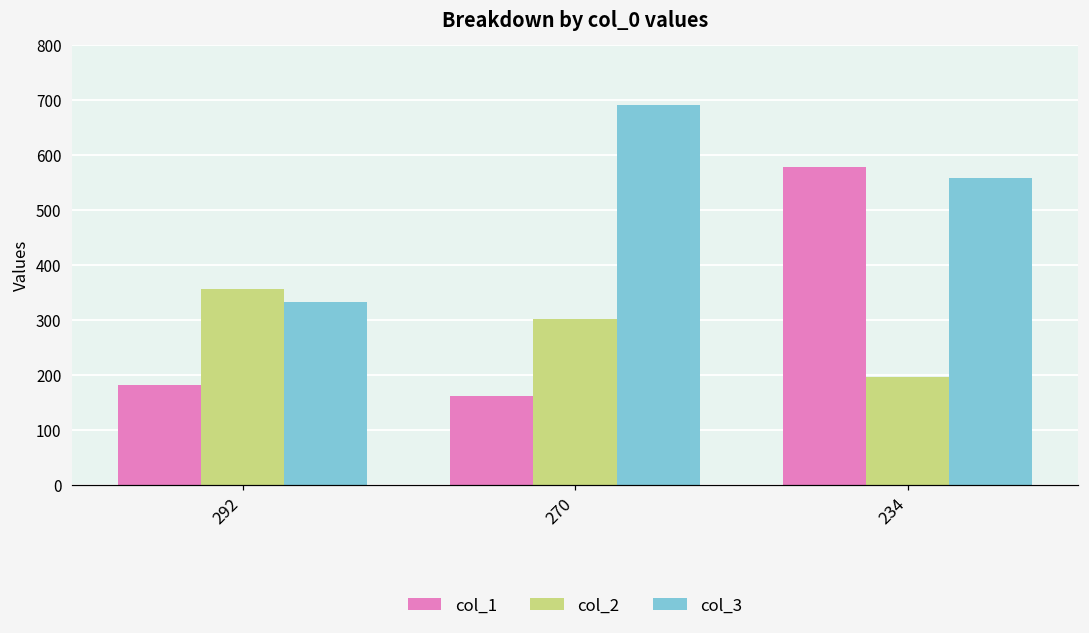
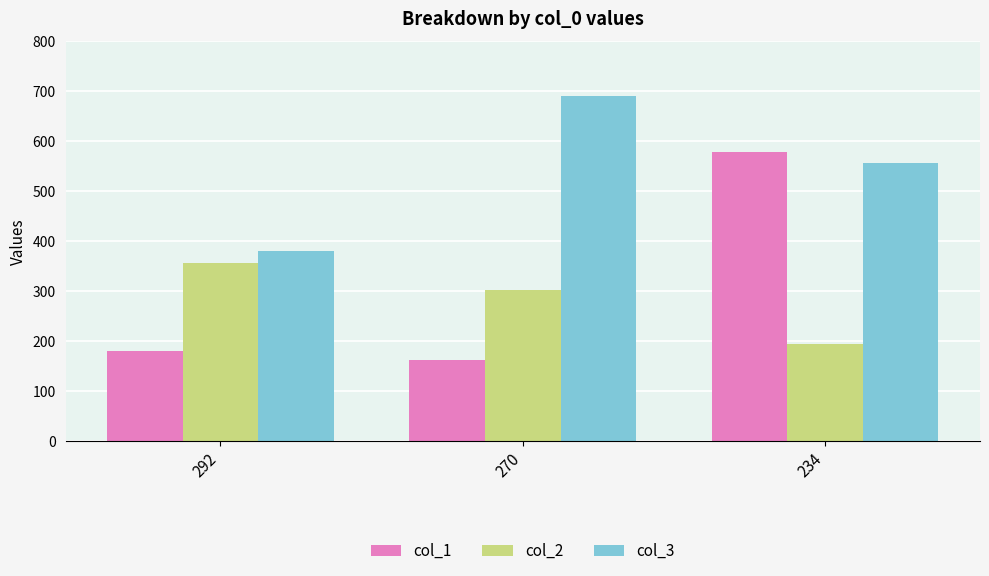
col_3, 292: 330 -> 380
